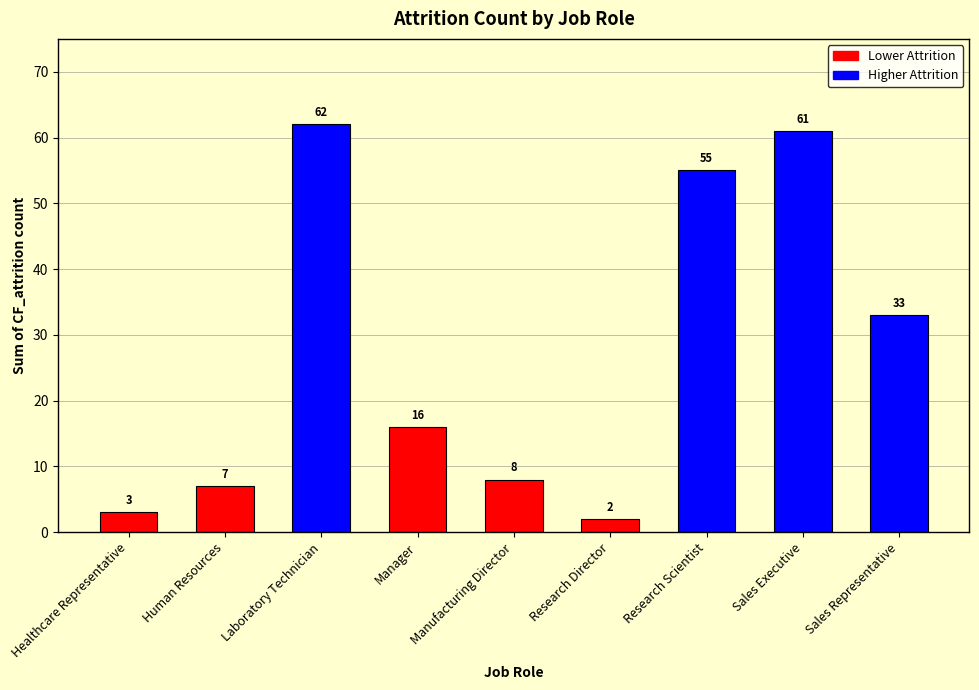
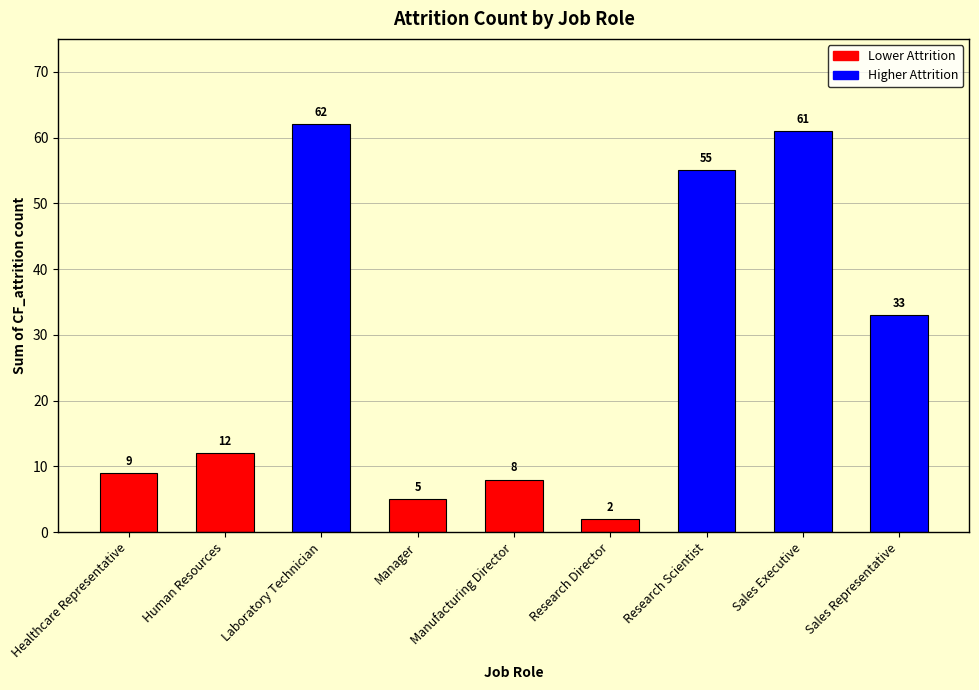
Healthcare Representative: 3 -> 9
Human Resources: 7 -> 12
Manager: 16 -> 5
